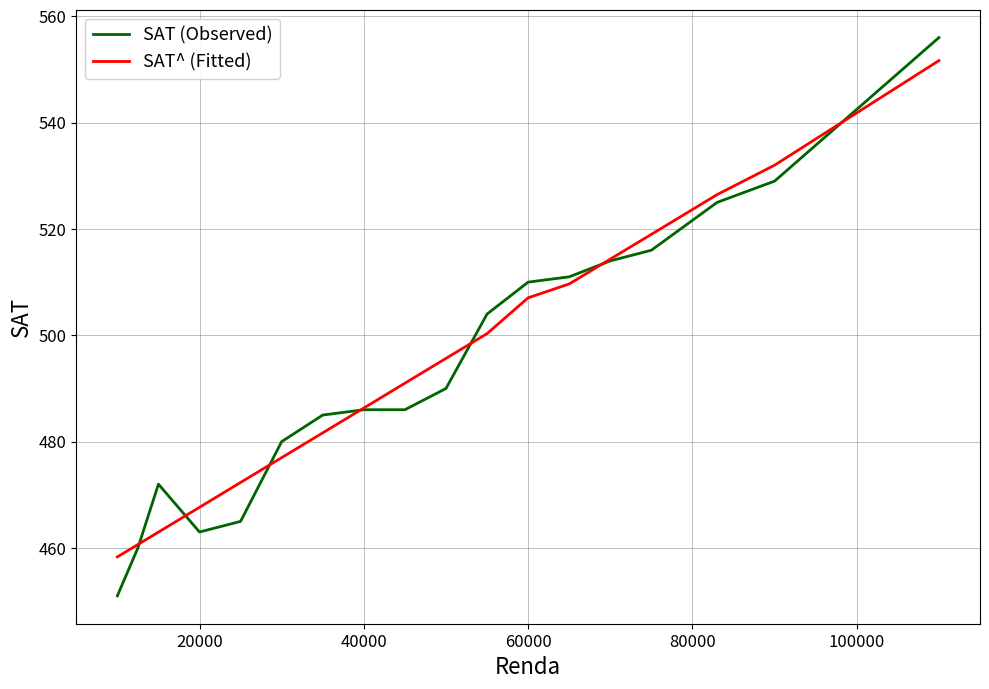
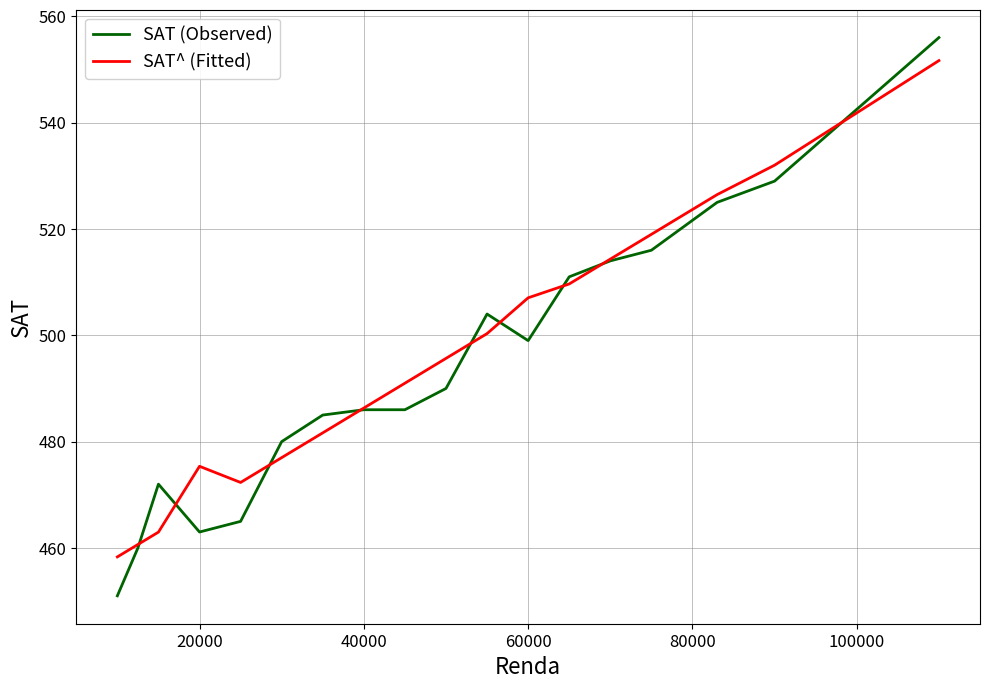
SAT^ (Fitted), 20000: 468 -> 475
SAT (Observed), 60000: 510 -> 499
